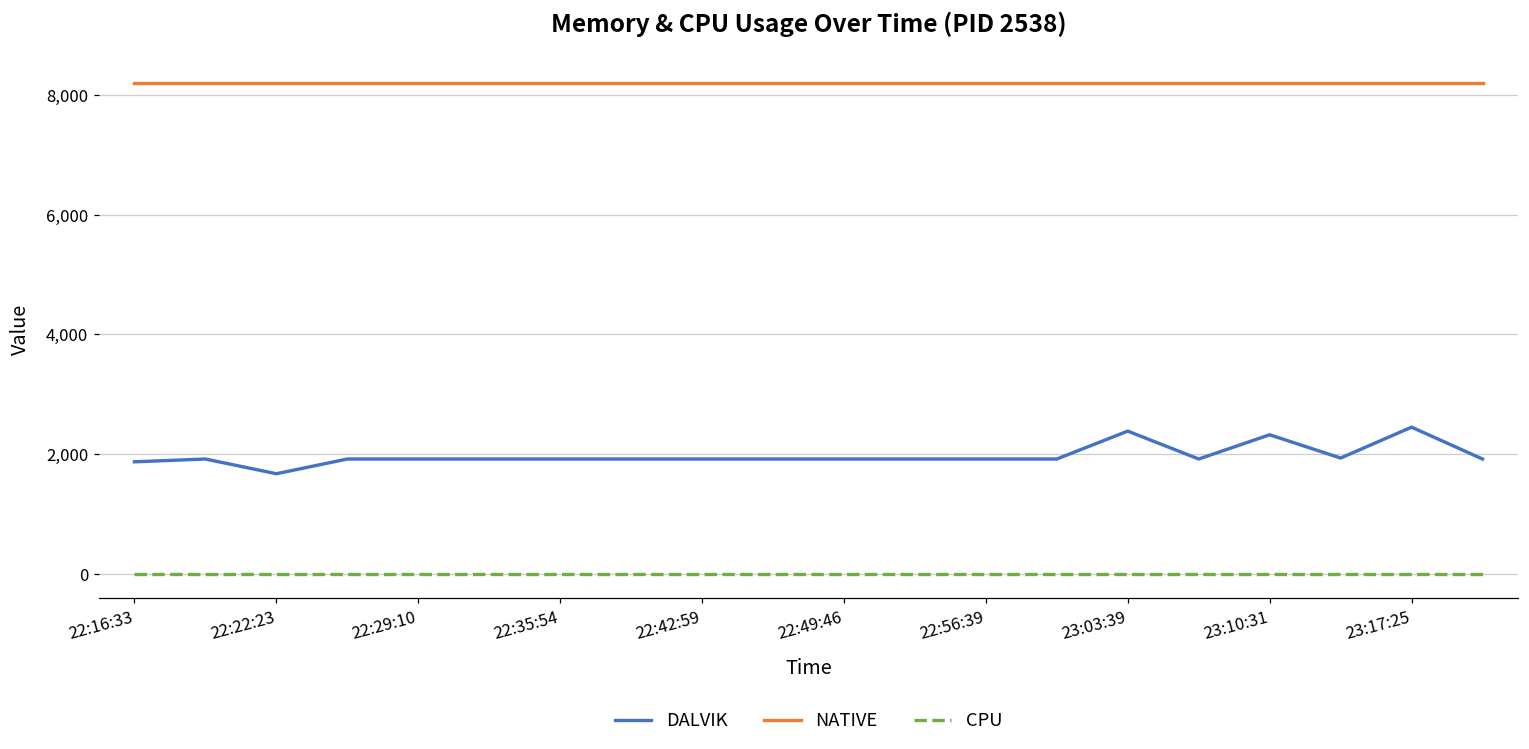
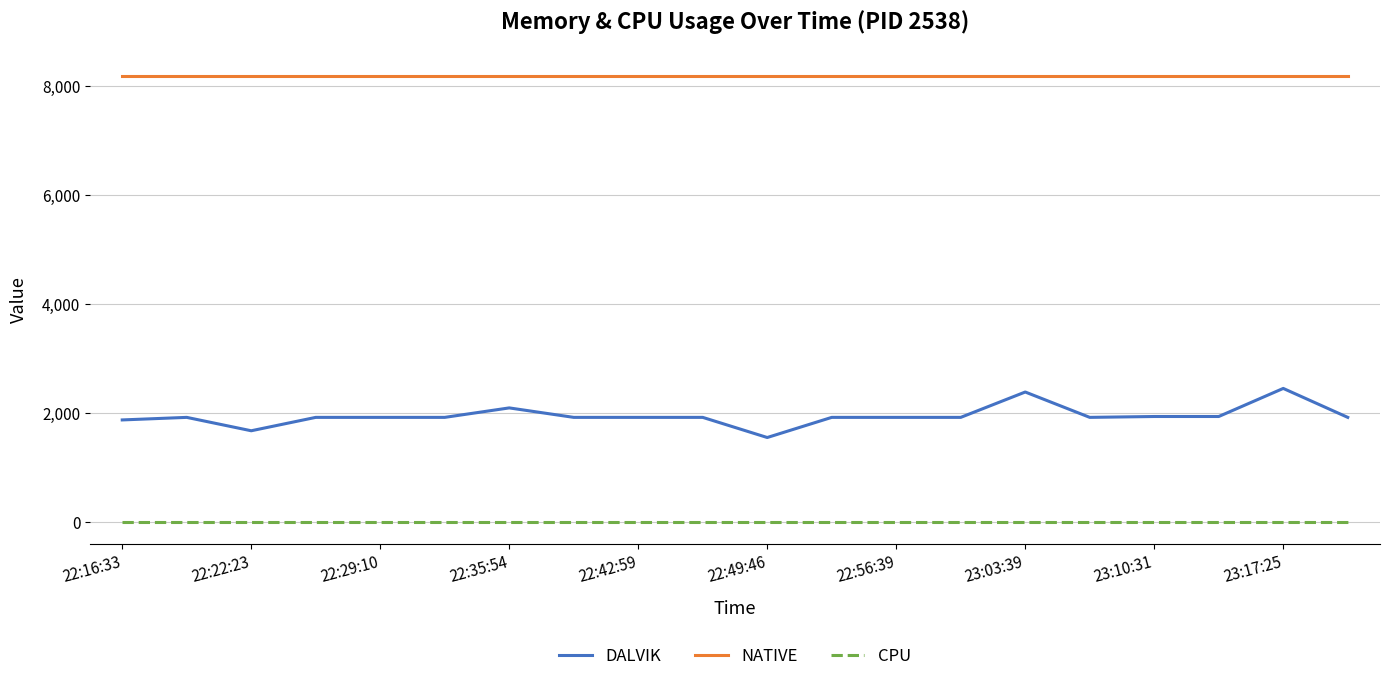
DALVIK, 22:35:54: 1,900 -> 2,100
DALVIK, 22:49:46: 1,900 -> 1,500
DALVIK, 23:10:31: 2,300 -> 1,900
